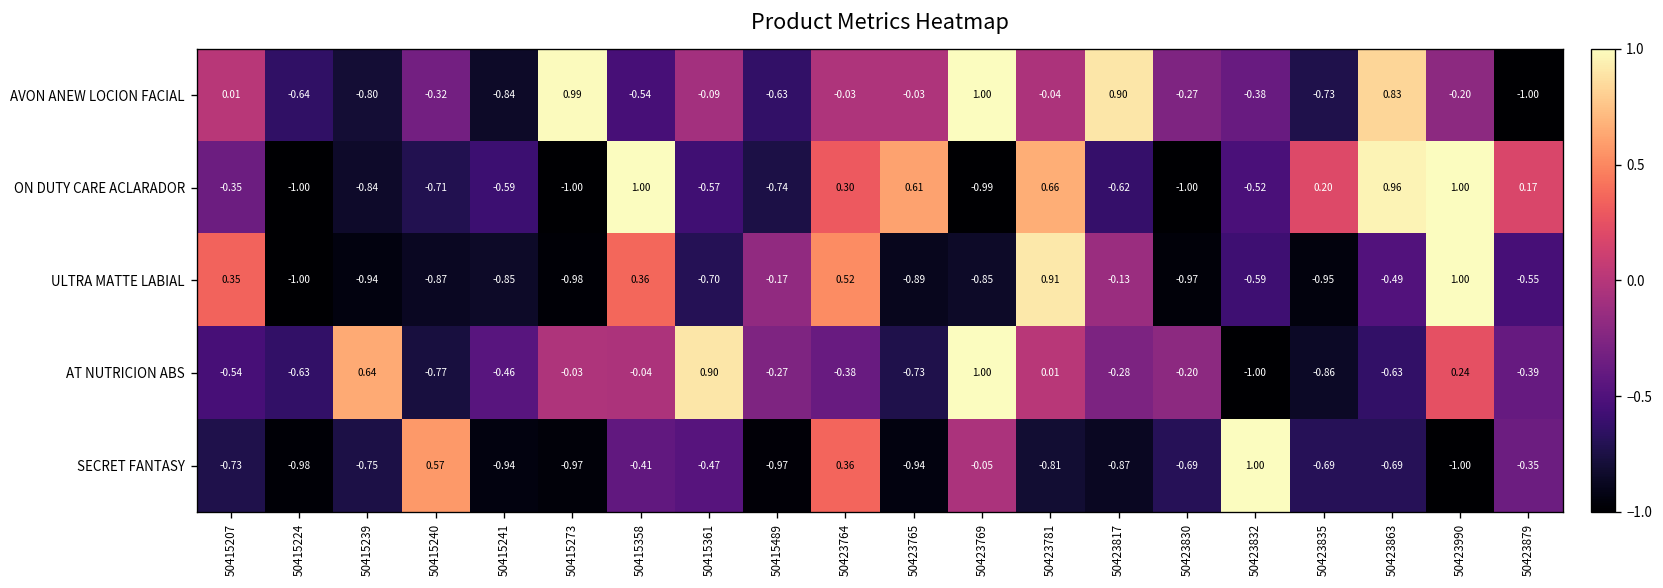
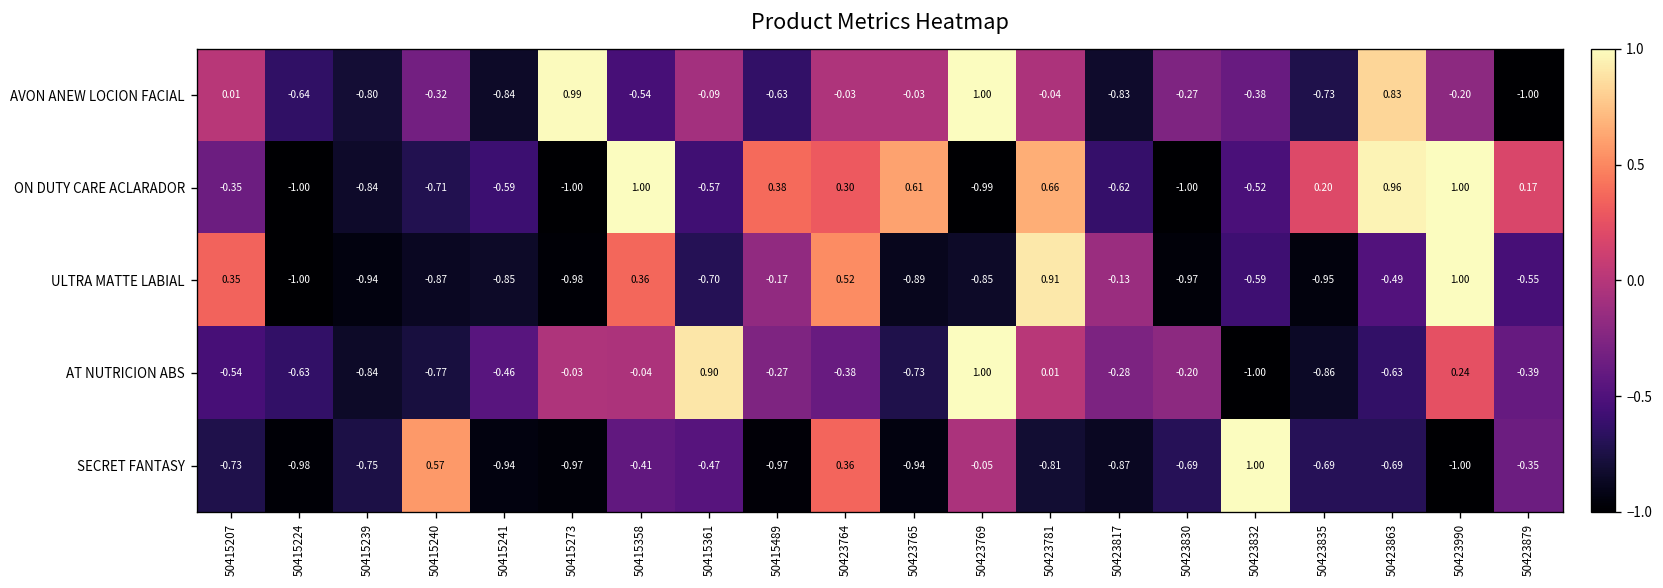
AVON ANEW LOCION FACIAL, 50423817: 0.90 -> -0.83
ON DUTY CARE ACLARADOR, 50415489: -0.74 -> 0.38
AT NUTRICION ABS, 50415239: 0.64 -> -0.84
